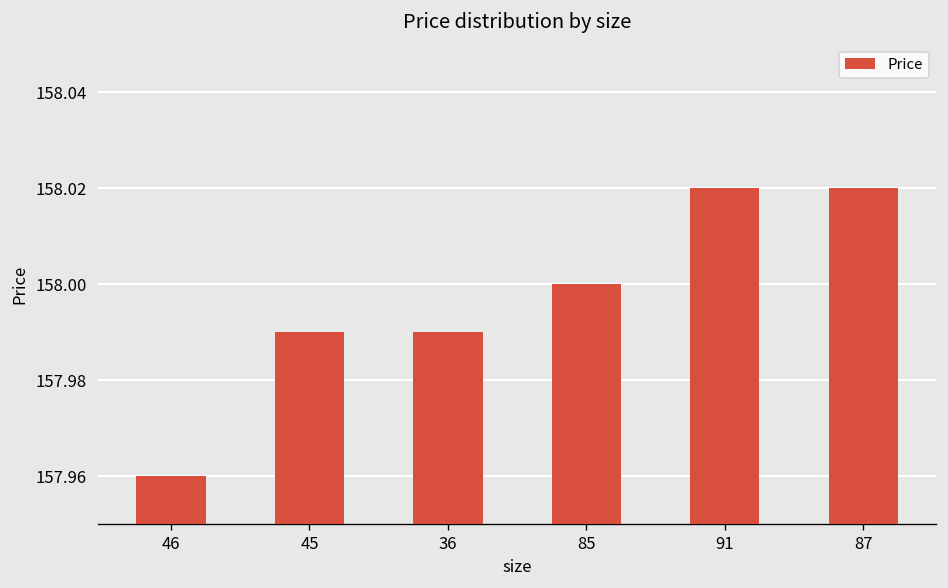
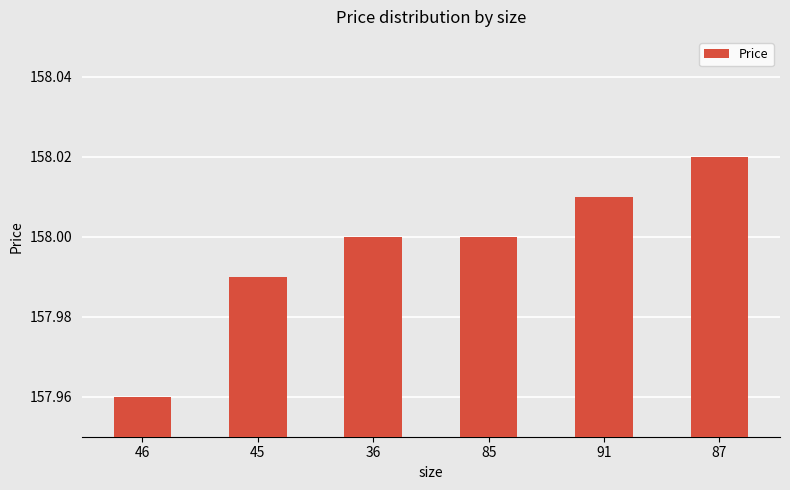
36: 157.99 -> 158.00
91: 158.02 -> 158.01
